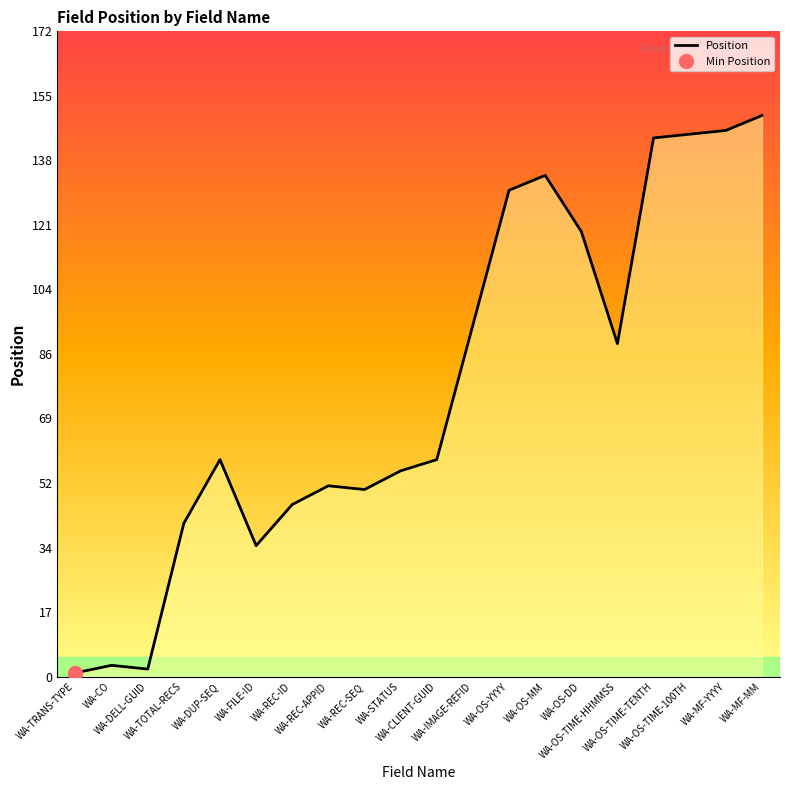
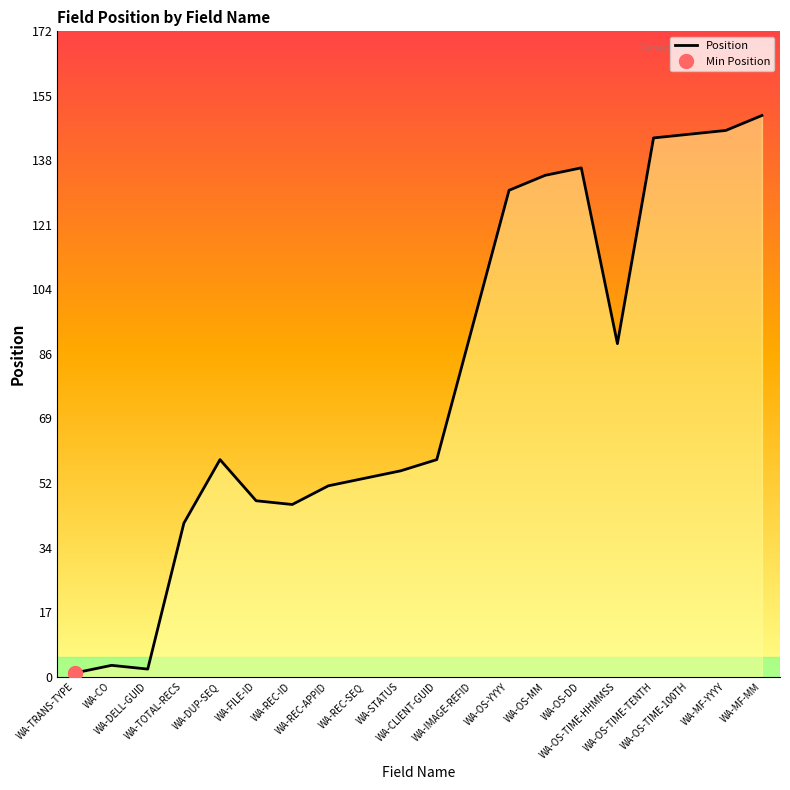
Position, WA-FILE-ID: 35 -> 47
Position, WA-REC-SEQ: 50 -> 53
Position, WA-OS-DD: 119 -> 136
